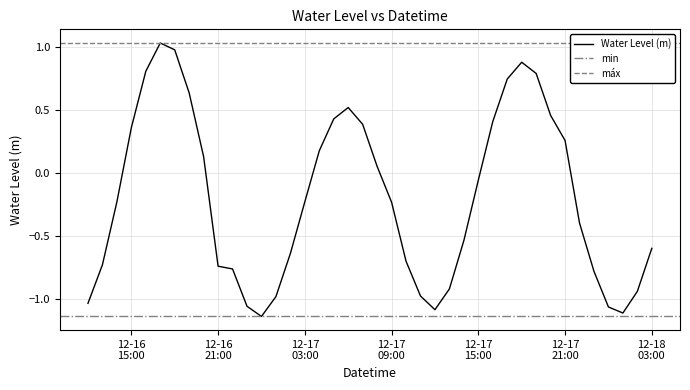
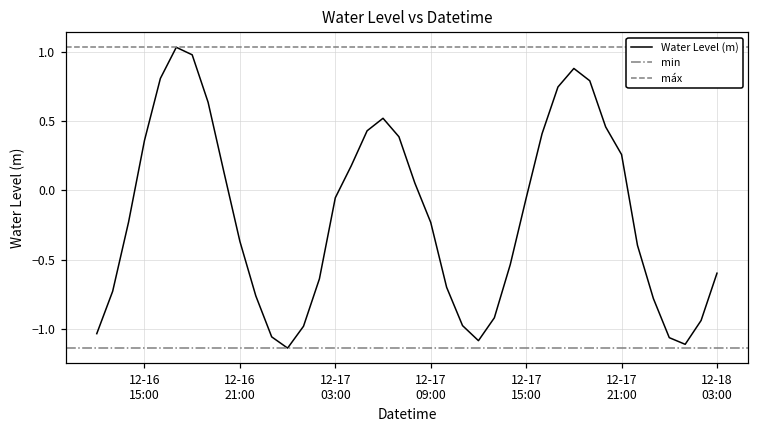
12-16 21:00: -0.74 -> -0.37
12-17 03:00: -0.23 -> -0.05
